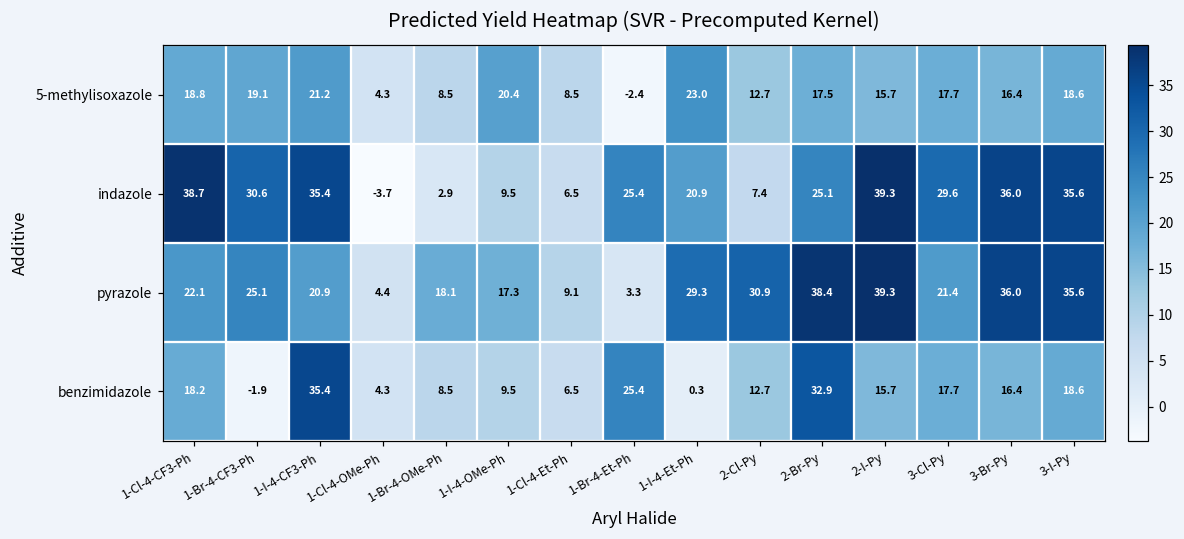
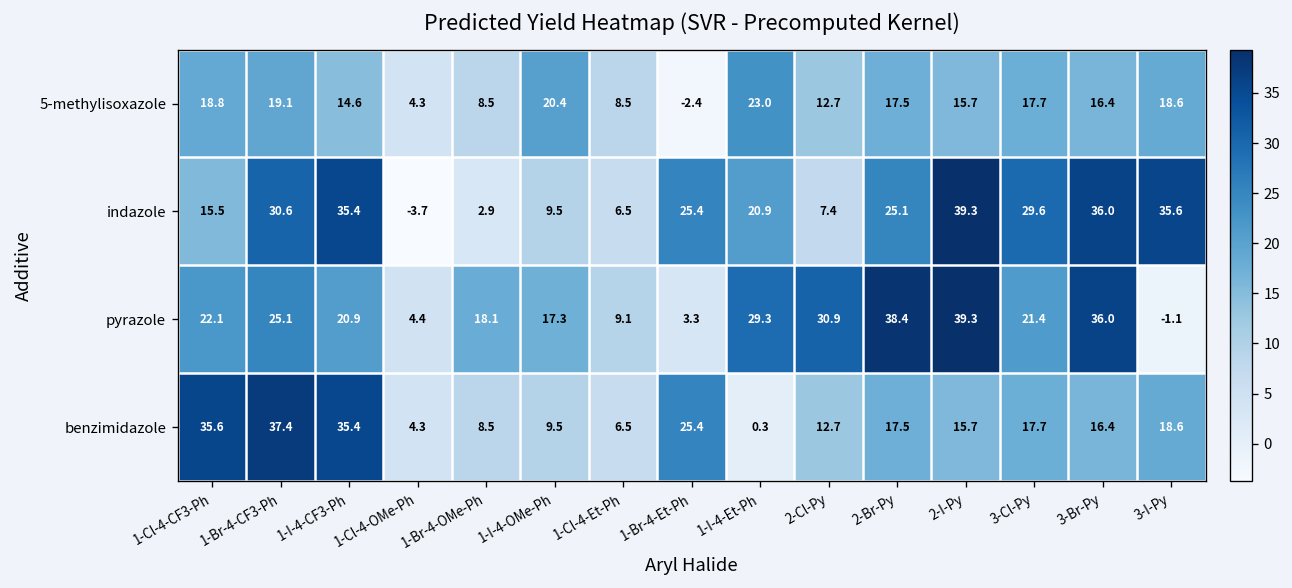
5-methylisoxazole, 1-I-4-CF3-Ph: 21.2 -> 14.6
indazole, 1-Cl-4-CF3-Ph: 38.7 -> 15.5
pyrazole, 3-I-Py: 35.6 -> -1.1
benzimidazole, 1-Cl-4-CF3-Ph: 18.2 -> 35.6
benzimidazole, 1-Br-4-CF3-Ph: -1.9 -> 37.4
benzimidazole, 2-Br-Py: 32.9 -> 17.5
